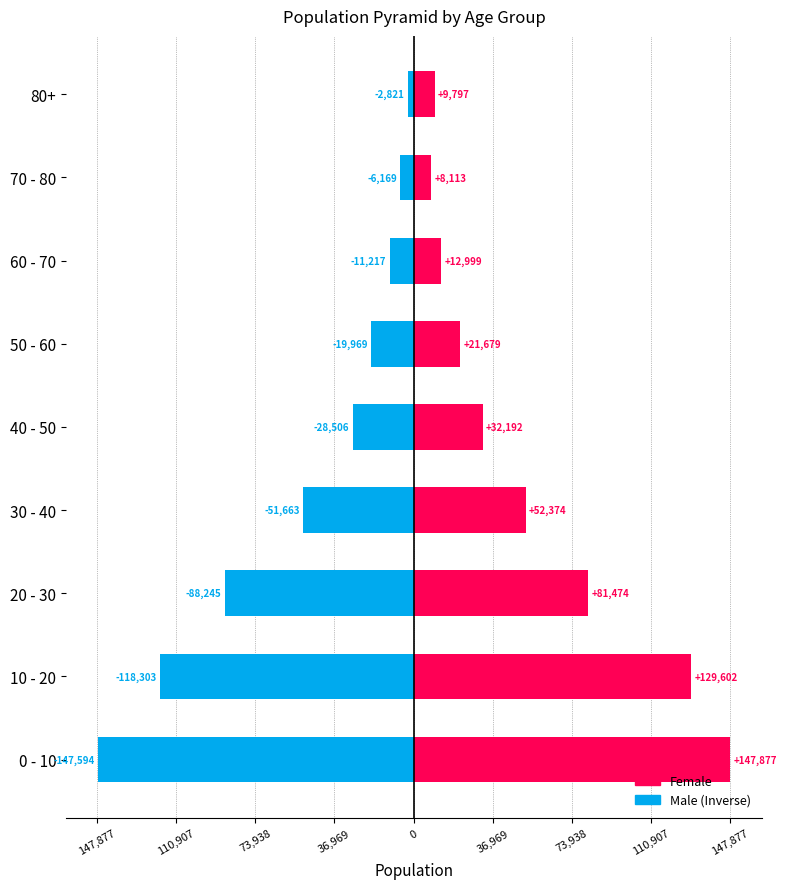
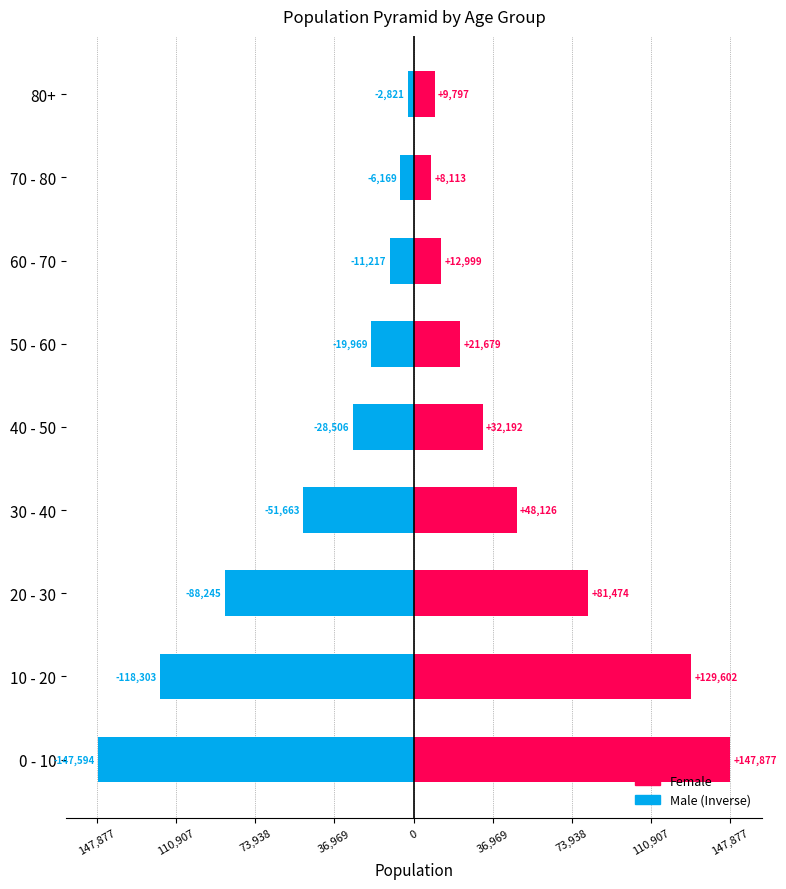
Female, 30 - 40: +52,374 -> +48,126
